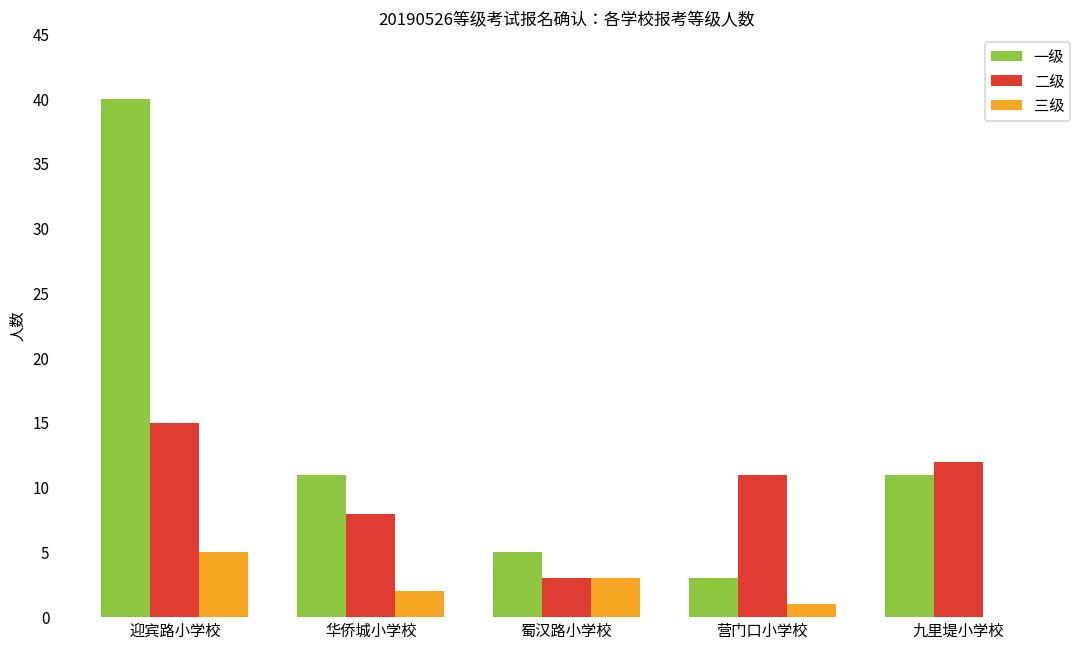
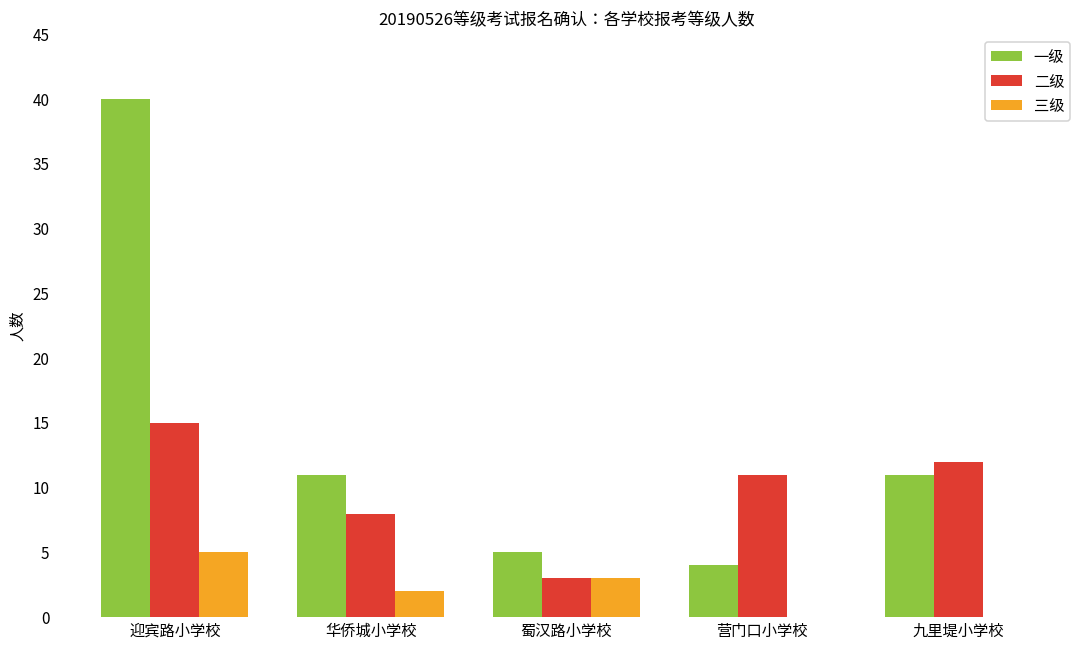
一级, 营门口小学校: 3 -> 4
三级, 营门口小学校: 1 -> 0
